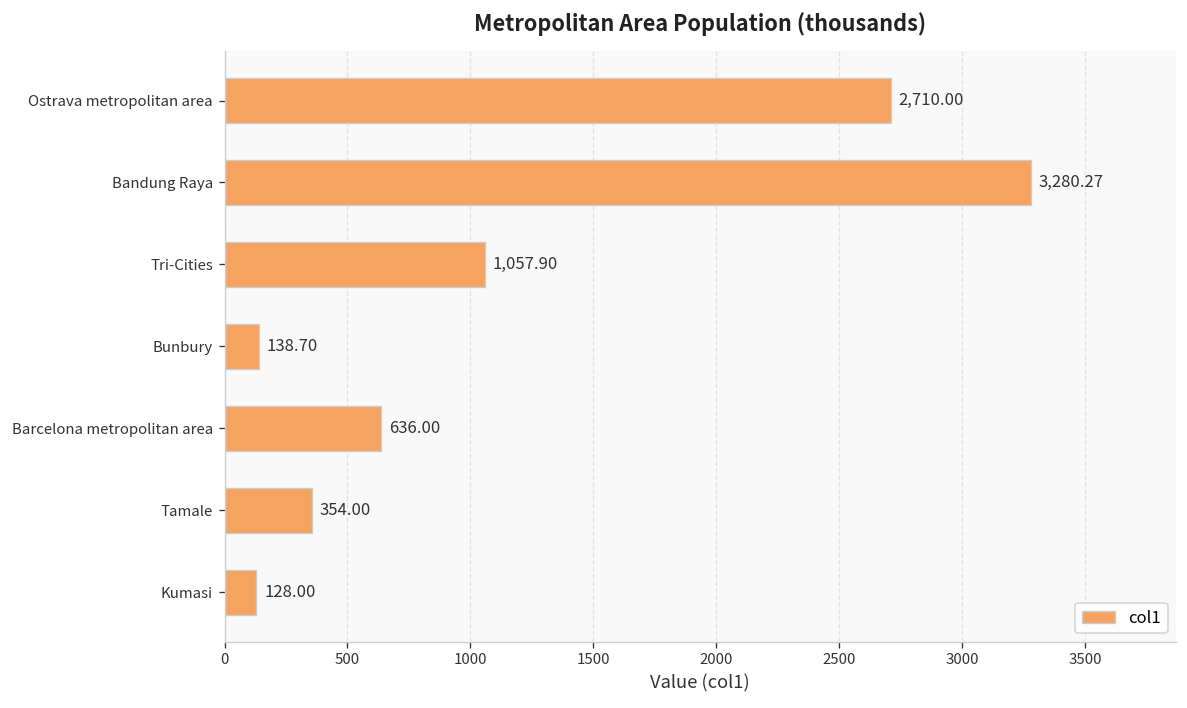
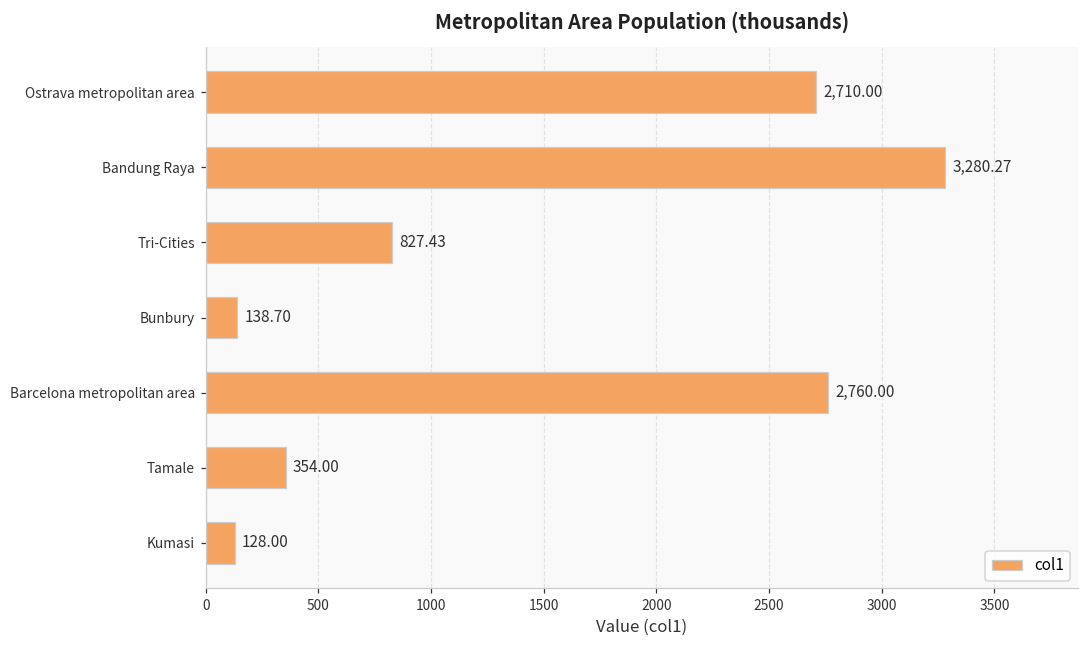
Tri-Cities: 1,057.90 -> 827.43
Barcelona metropolitan area: 636.00 -> 2,760.00
